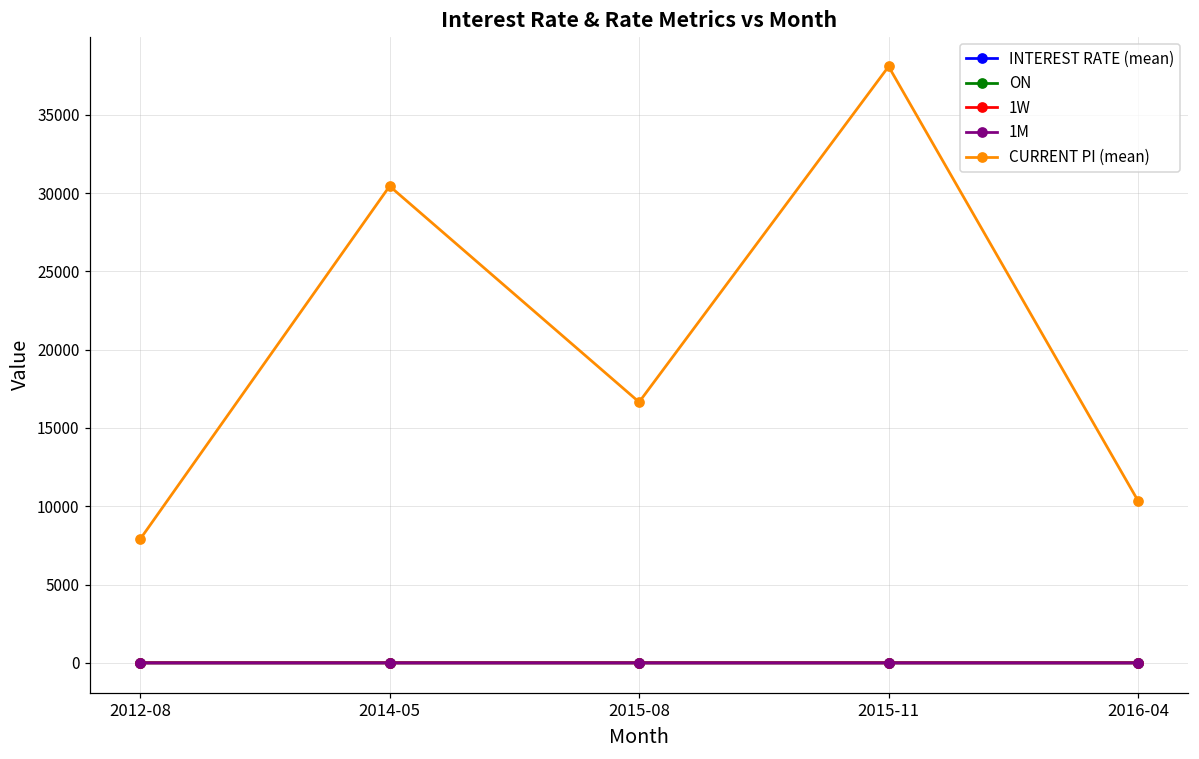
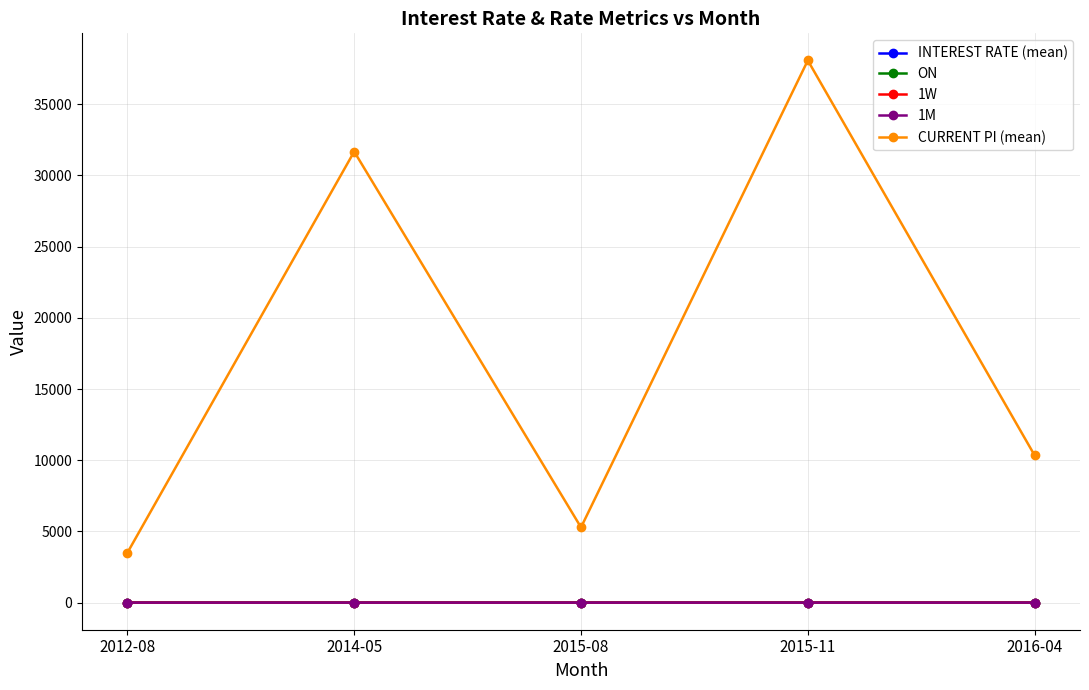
CURRENT PI (mean), 2012-08: 7900 -> 3500
CURRENT PI (mean), 2014-05: 30400 -> 31700
CURRENT PI (mean), 2015-08: 16700 -> 5300
